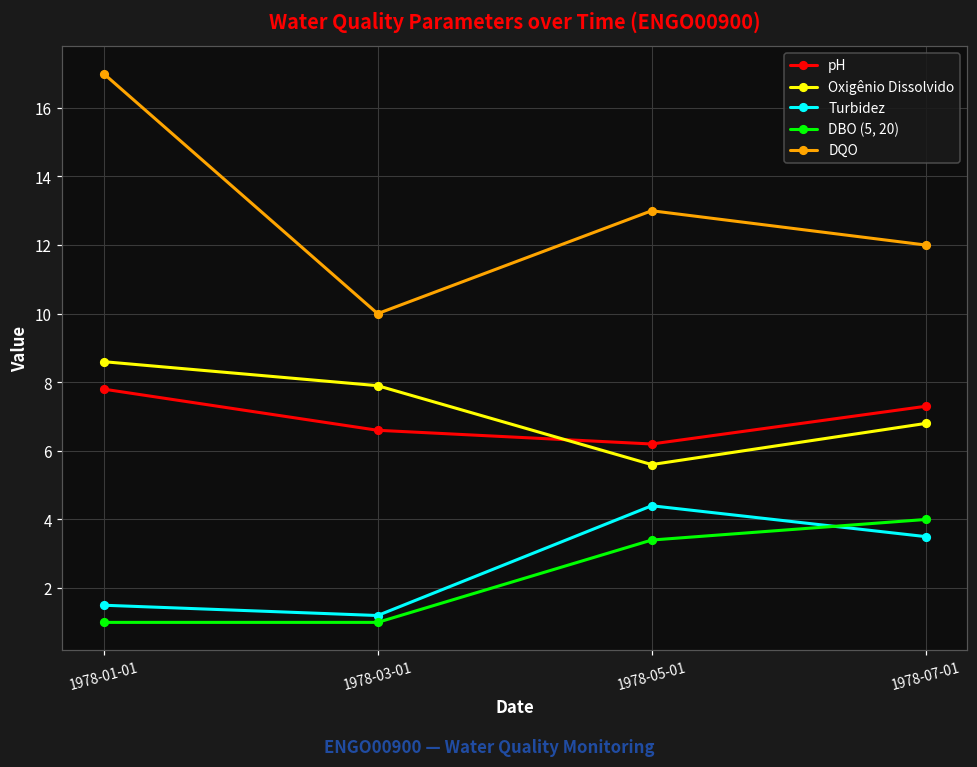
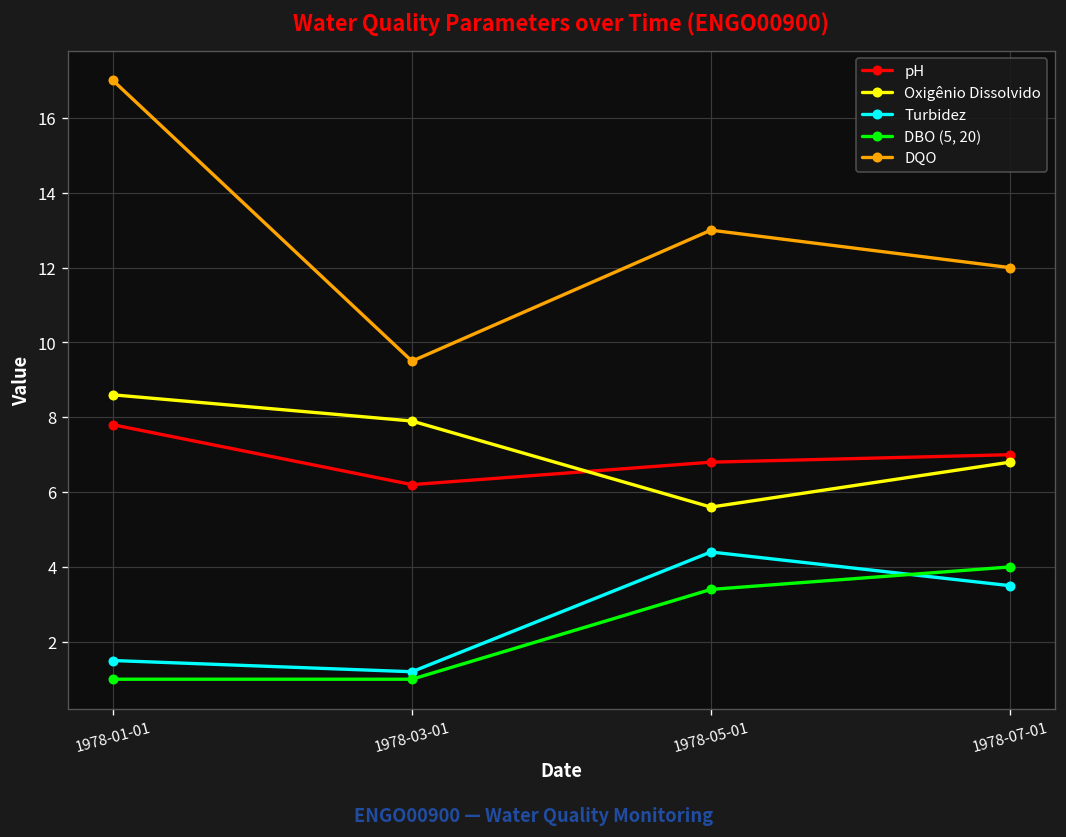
pH, 1978-03-01: 6.6 -> 6.2
DQO, 1978-03-01: 10.0 -> 9.5
pH, 1978-05-01: 6.2 -> 6.8
pH, 1978-07-01: 7.3 -> 7.0
